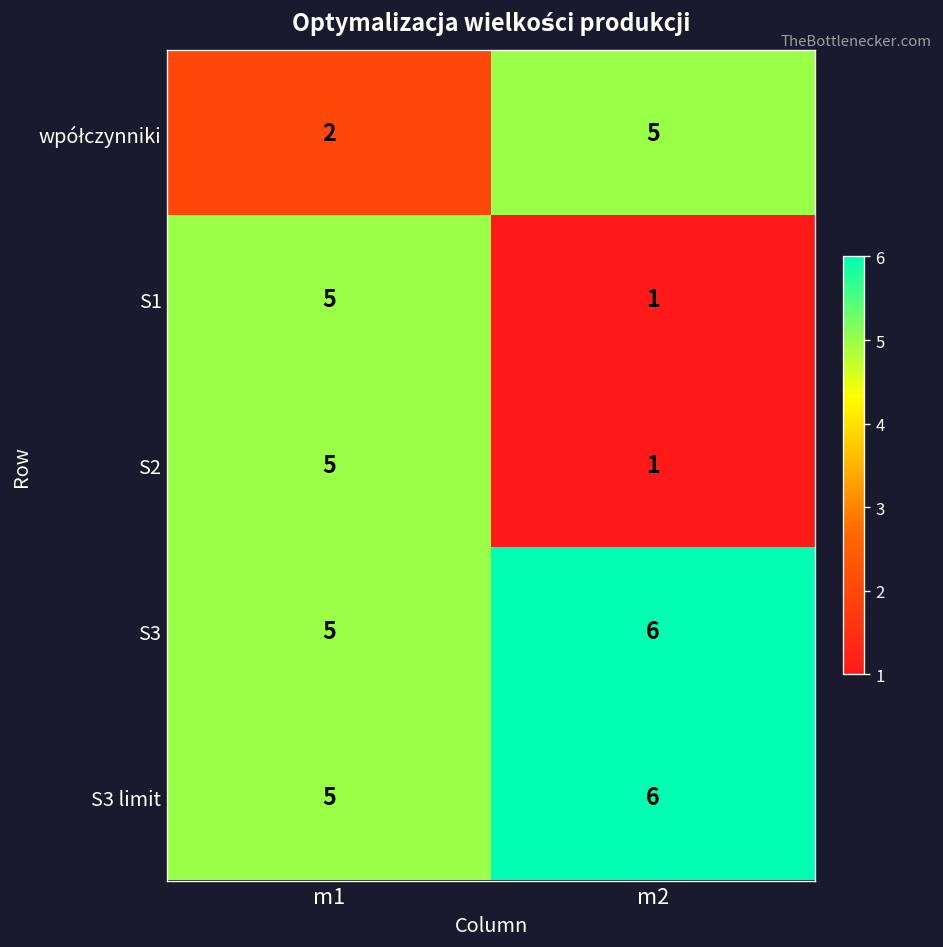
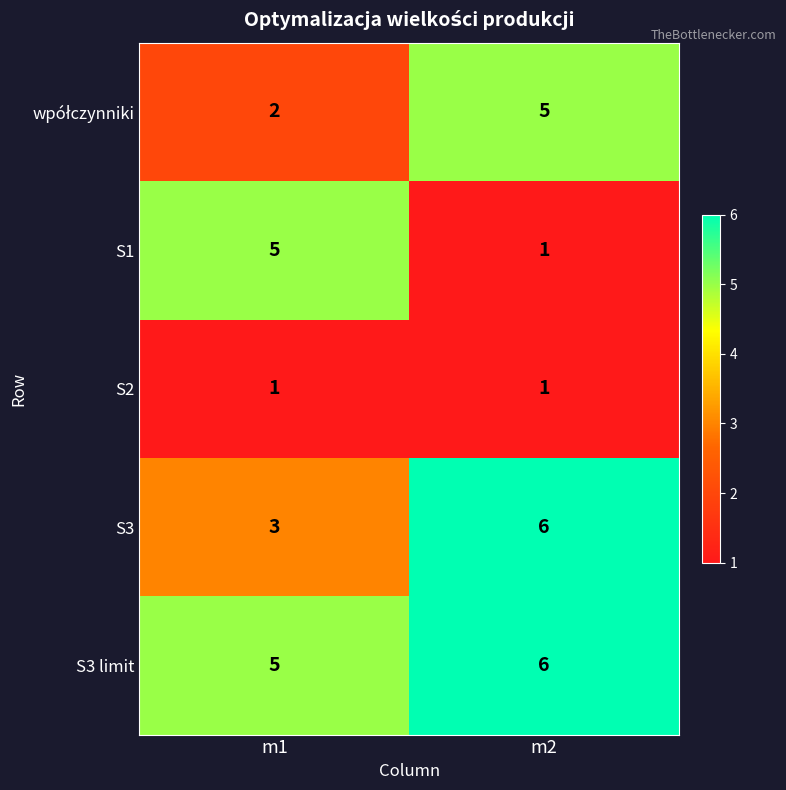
S2, m1: 5 -> 1
S3, m1: 5 -> 3
